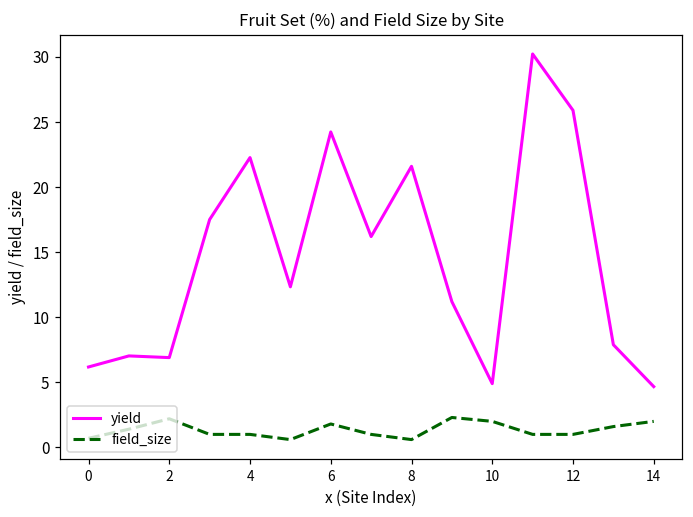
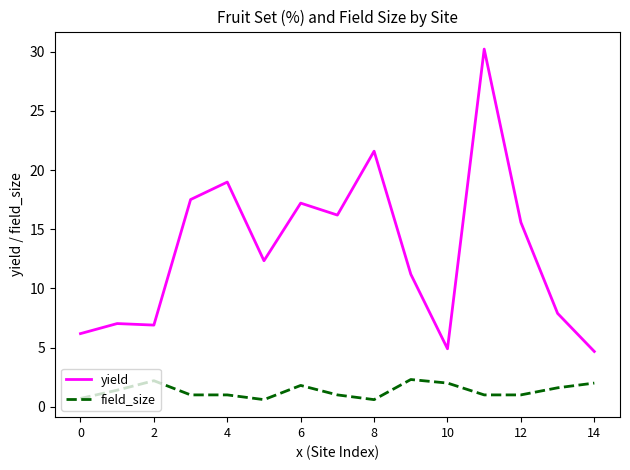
yield, 4: 22.3 -> 19.0
yield, 6: 24.2 -> 17.2
yield, 12: 25.9 -> 15.6
